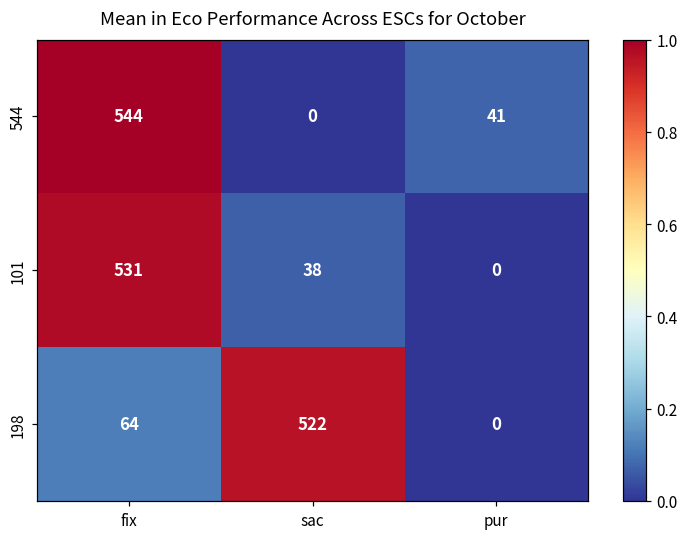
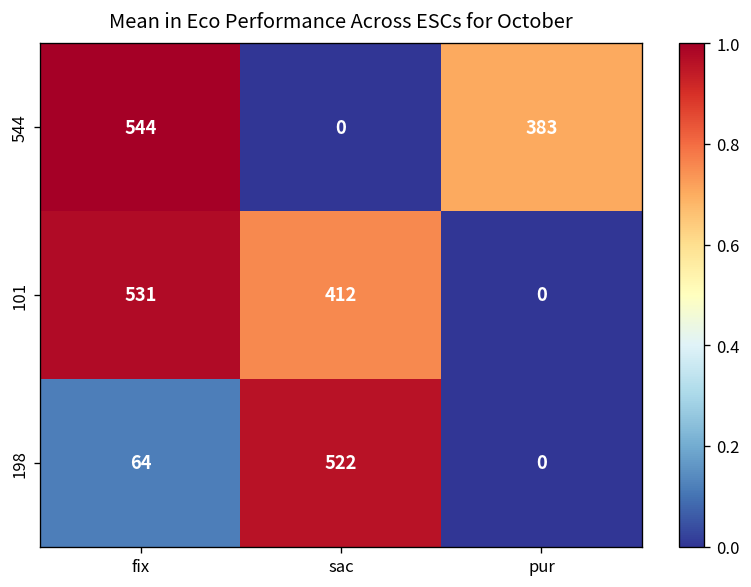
544, pur: 41 -> 383
101, sac: 38 -> 412
